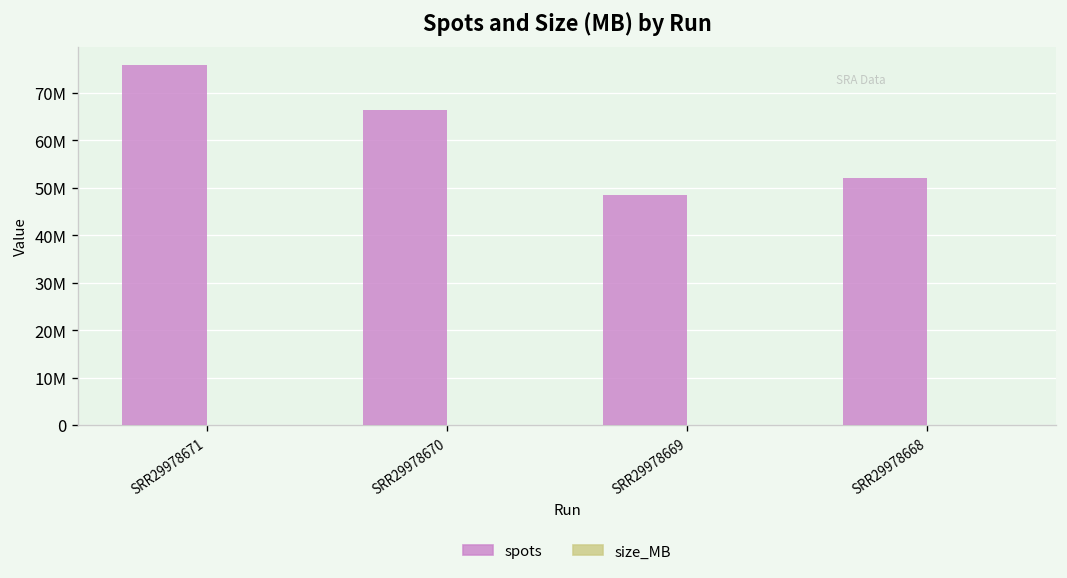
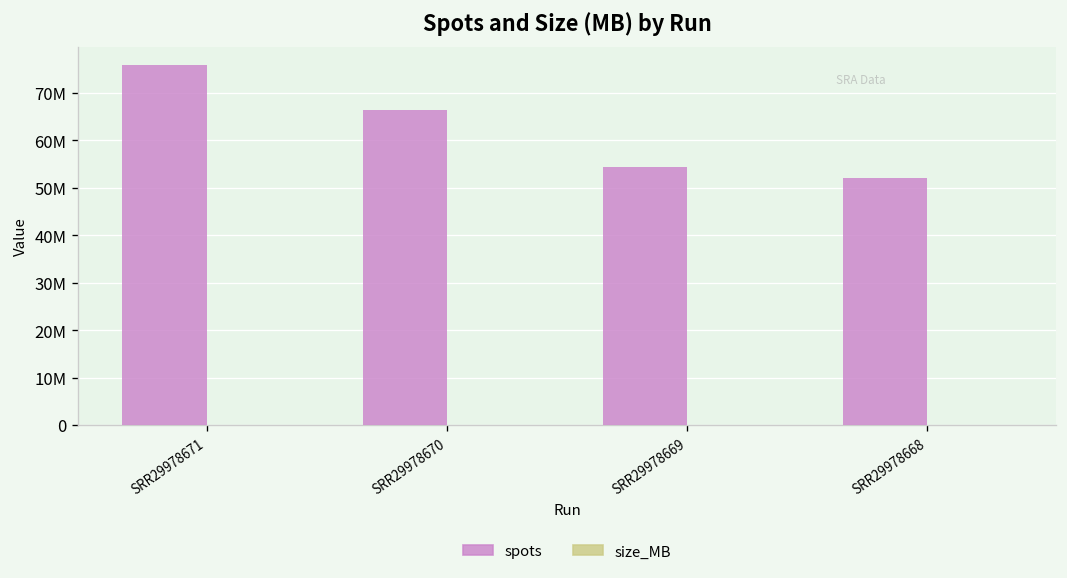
spots, SRR29978669: 48000000 -> 54000000
